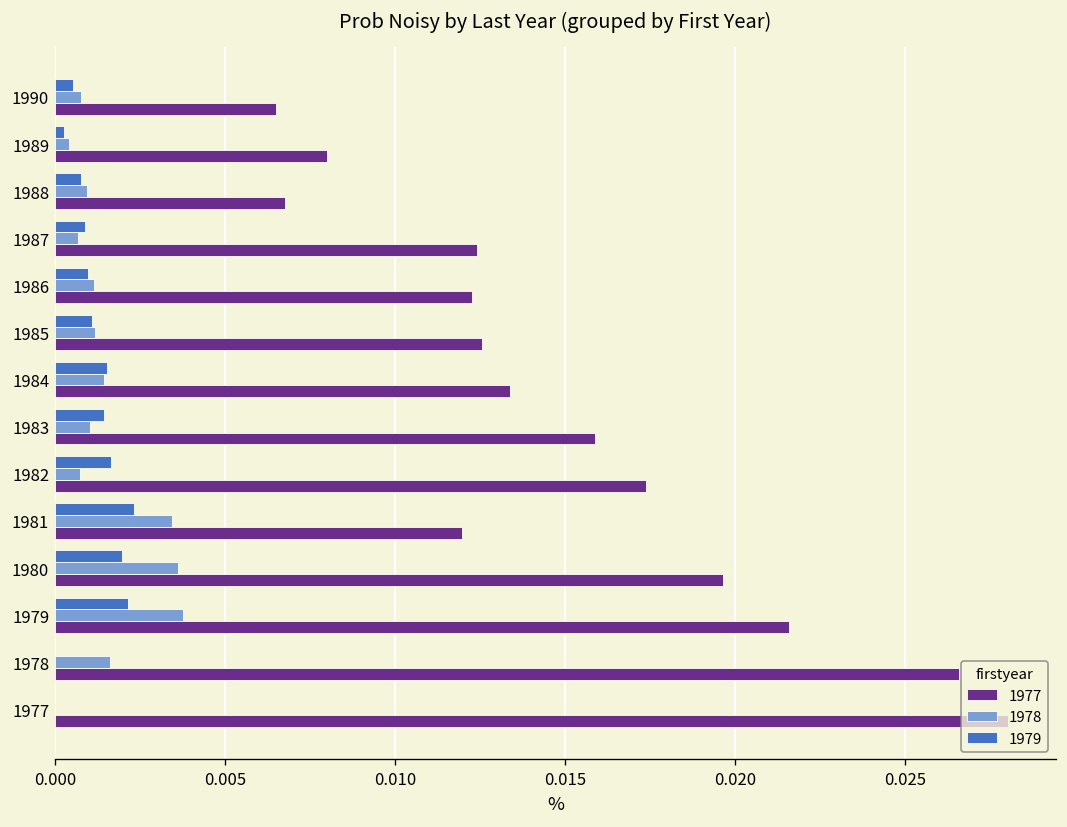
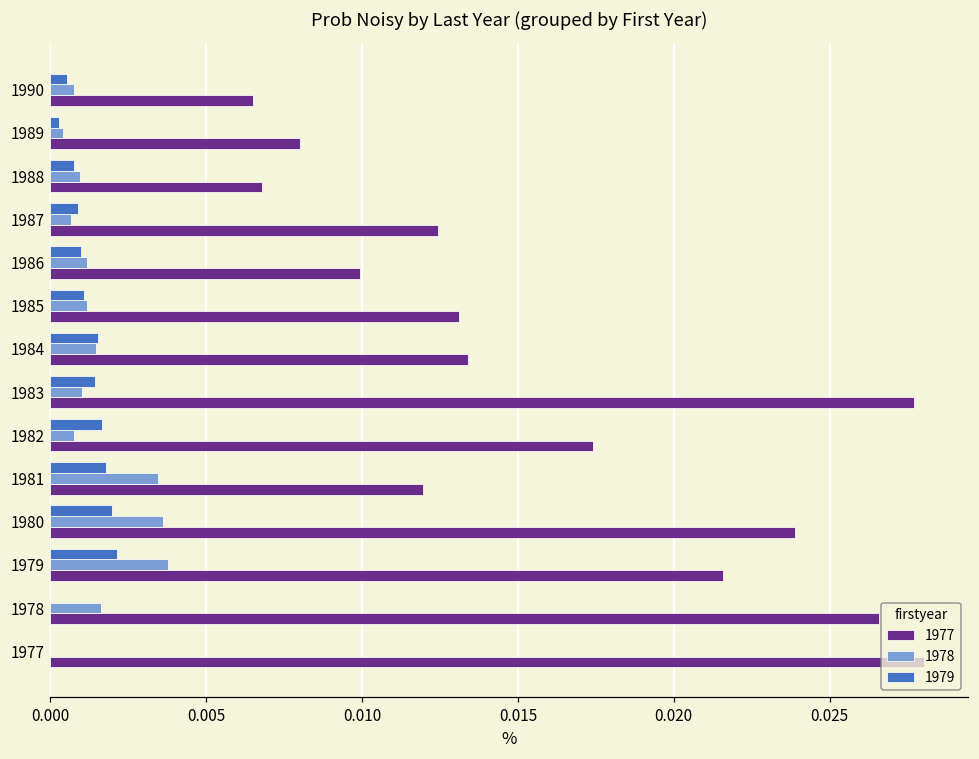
1977, 1986: 0.0123 -> 0.0099
1977, 1985: 0.0126 -> 0.0131
1977, 1983: 0.0159 -> 0.0277
1979, 1981: 0.0023 -> 0.0018
1977, 1980: 0.0196 -> 0.0239
